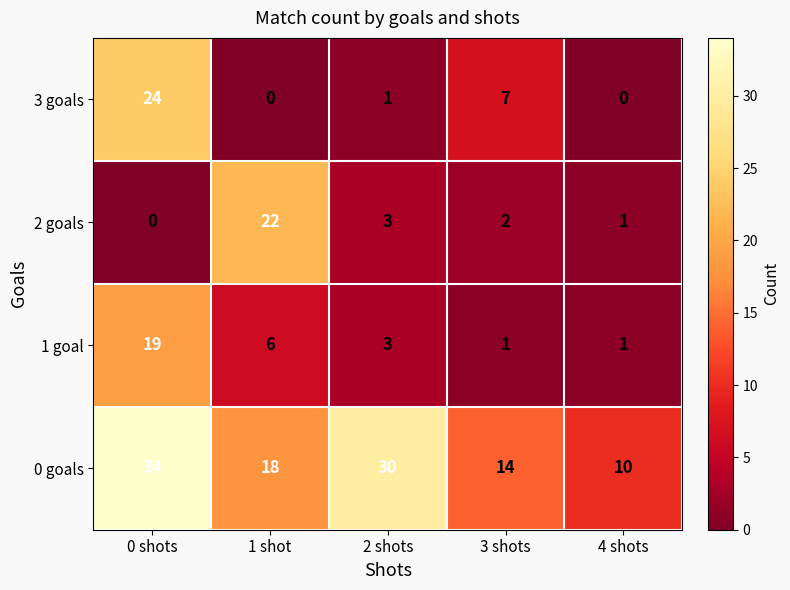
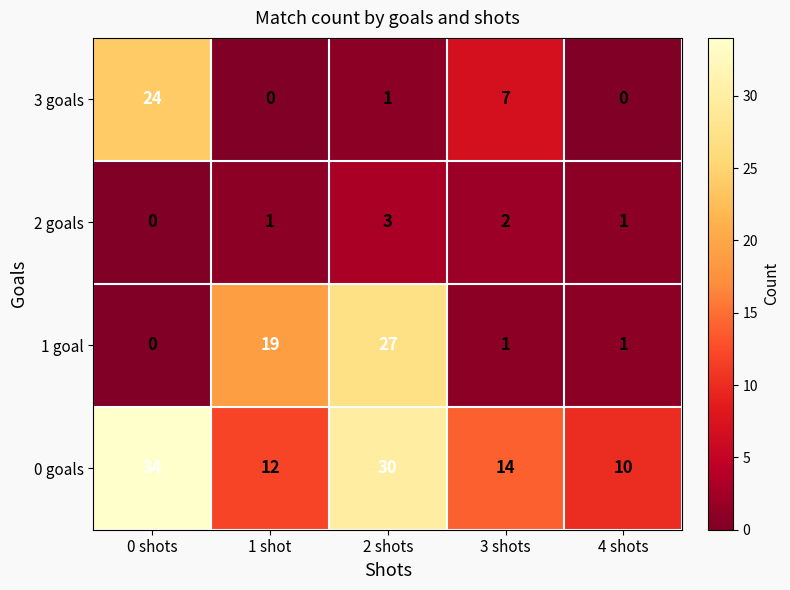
2 goals, 1 shot: 22 -> 1
1 goal, 0 shots: 19 -> 0
1 goal, 1 shot: 6 -> 19
1 goal, 2 shots: 3 -> 27
0 goals, 1 shot: 18 -> 12
